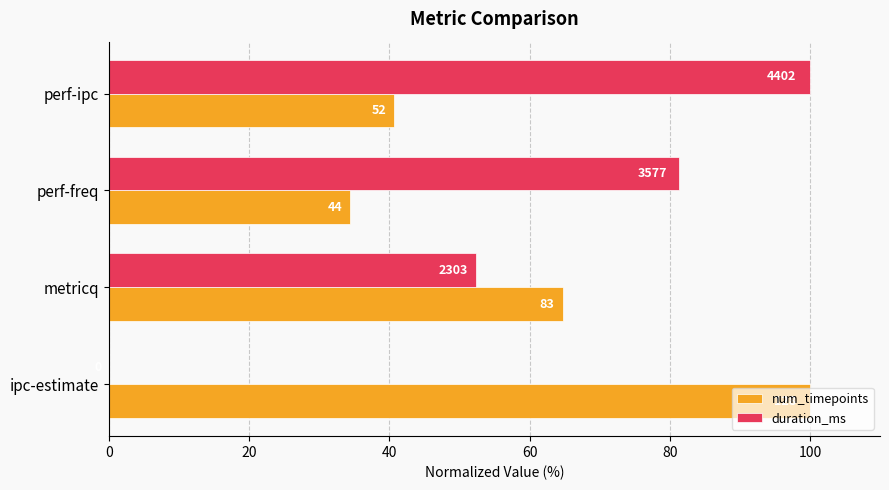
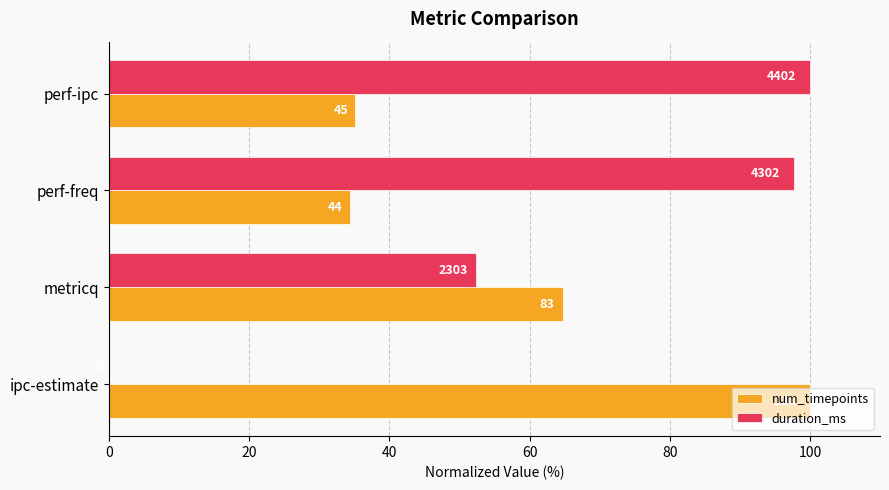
num_timepoints, perf-ipc: 52 -> 45
duration_ms, perf-freq: 3577 -> 4302
